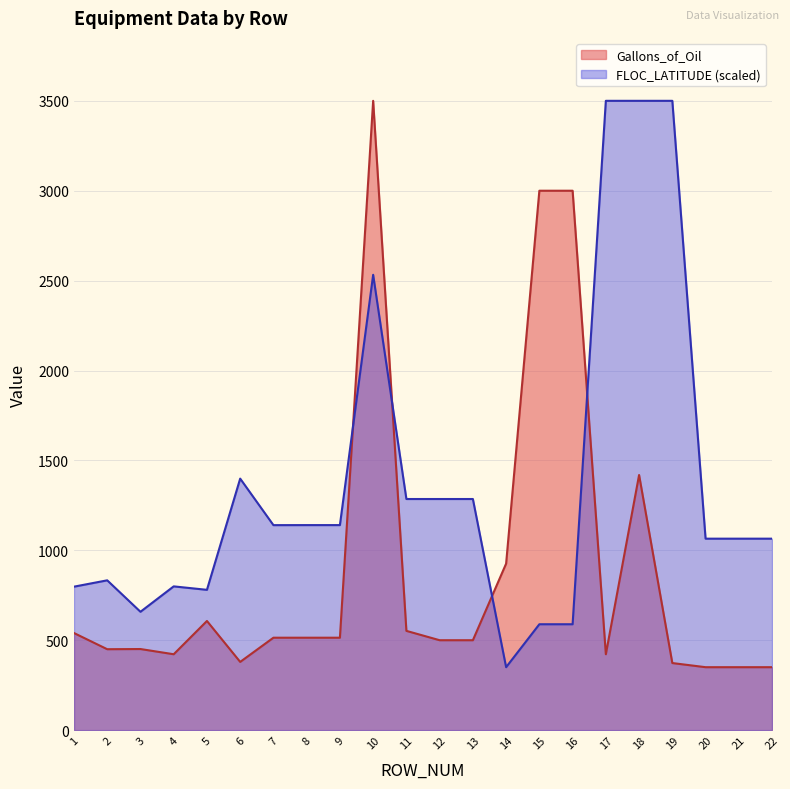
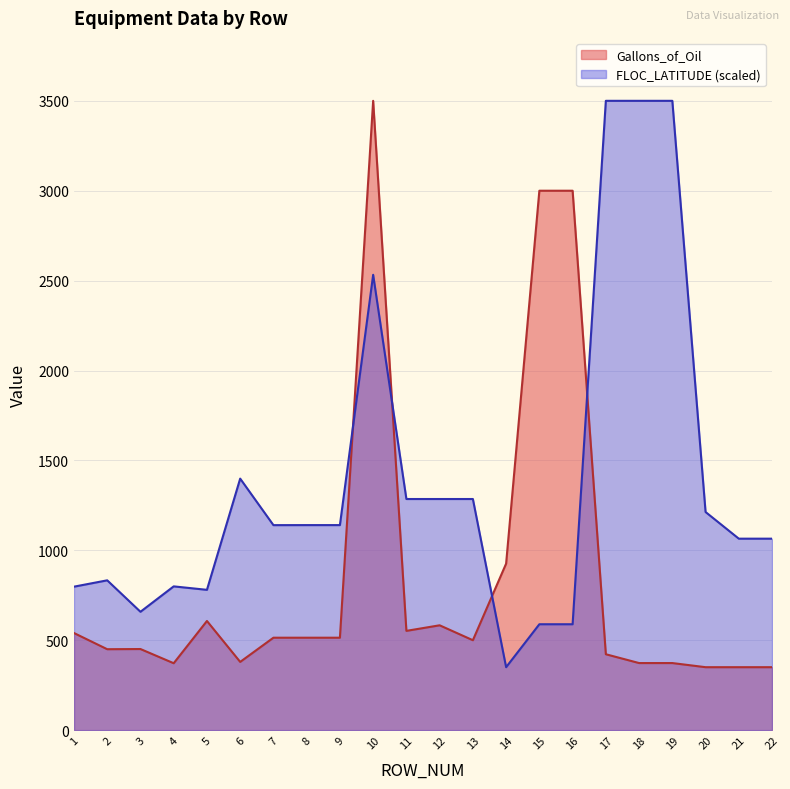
Gallons_of_Oil, 4: 420 -> 370
Gallons_of_Oil, 12: 500 -> 580
Gallons_of_Oil, 18: 1420 -> 370
FLOC_LATITUDE (scaled), 20: 1060 -> 1210
